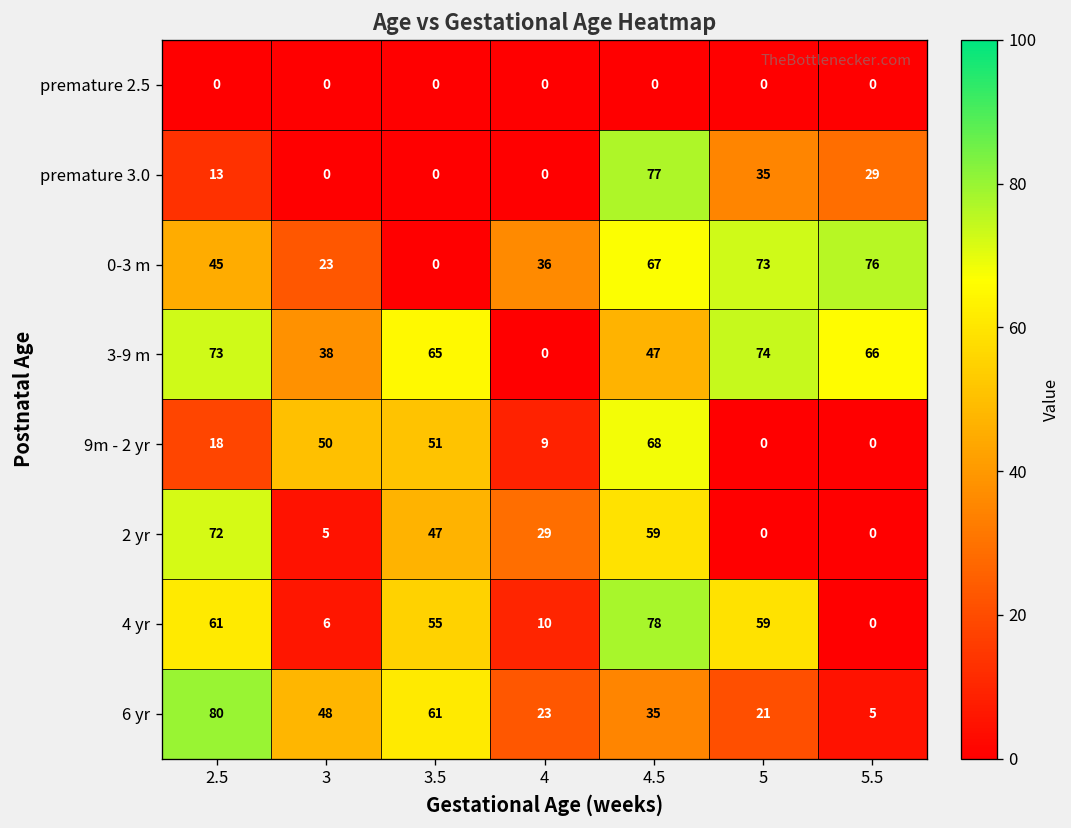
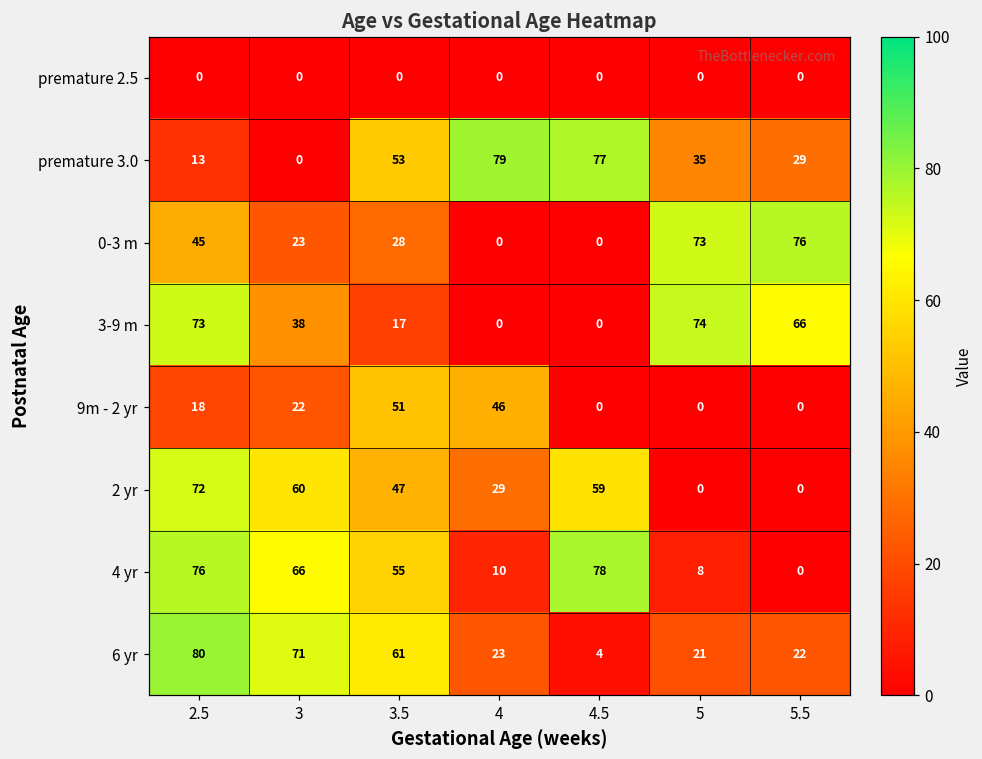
premature 3.0, 3.5: 0 -> 53
premature 3.0, 4: 0 -> 79
0-3 m, 3.5: 0 -> 28
0-3 m, 4: 36 -> 0
0-3 m, 4.5: 67 -> 0
3-9 m, 3.5: 65 -> 17
3-9 m, 4.5: 47 -> 0
9m - 2 yr, 3: 50 -> 22
9m - 2 yr, 4: 9 -> 46
9m - 2 yr, 4.5: 68 -> 0
2 yr, 3: 5 -> 60
4 yr, 2.5: 61 -> 76
4 yr, 3: 6 -> 66
4 yr, 5: 59 -> 8
6 yr, 3: 48 -> 71
6 yr, 4.5: 35 -> 4
6 yr, 5.5: 5 -> 22
